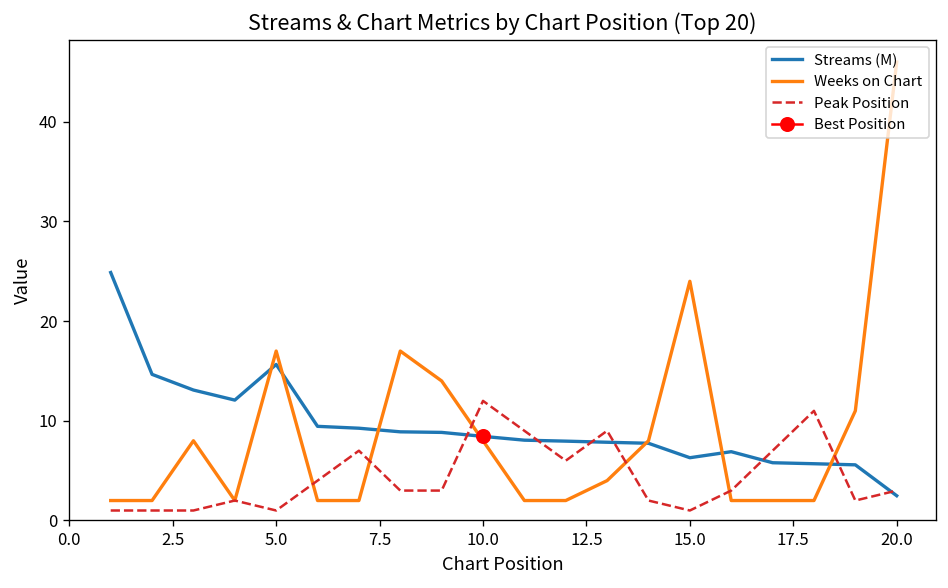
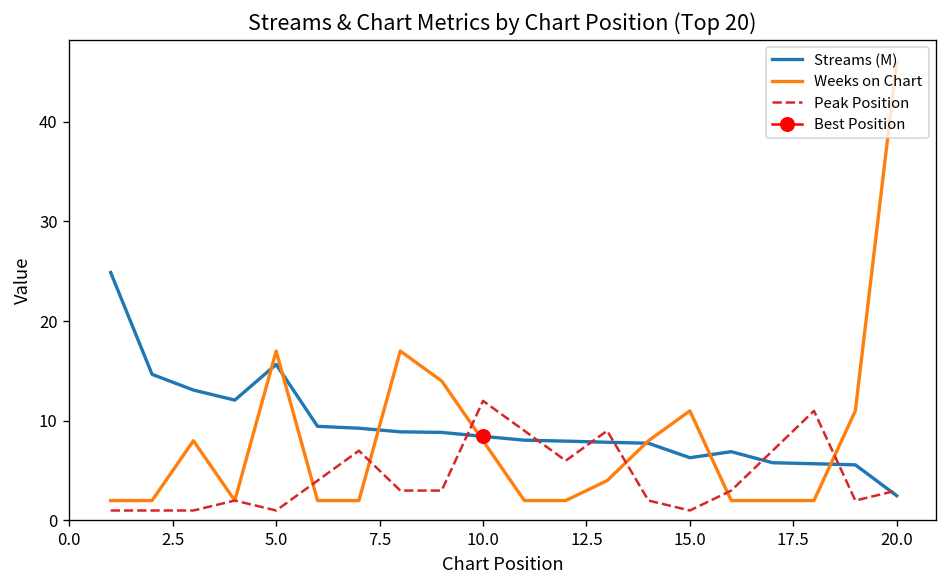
Weeks on Chart, 15.0: 24 -> 11
